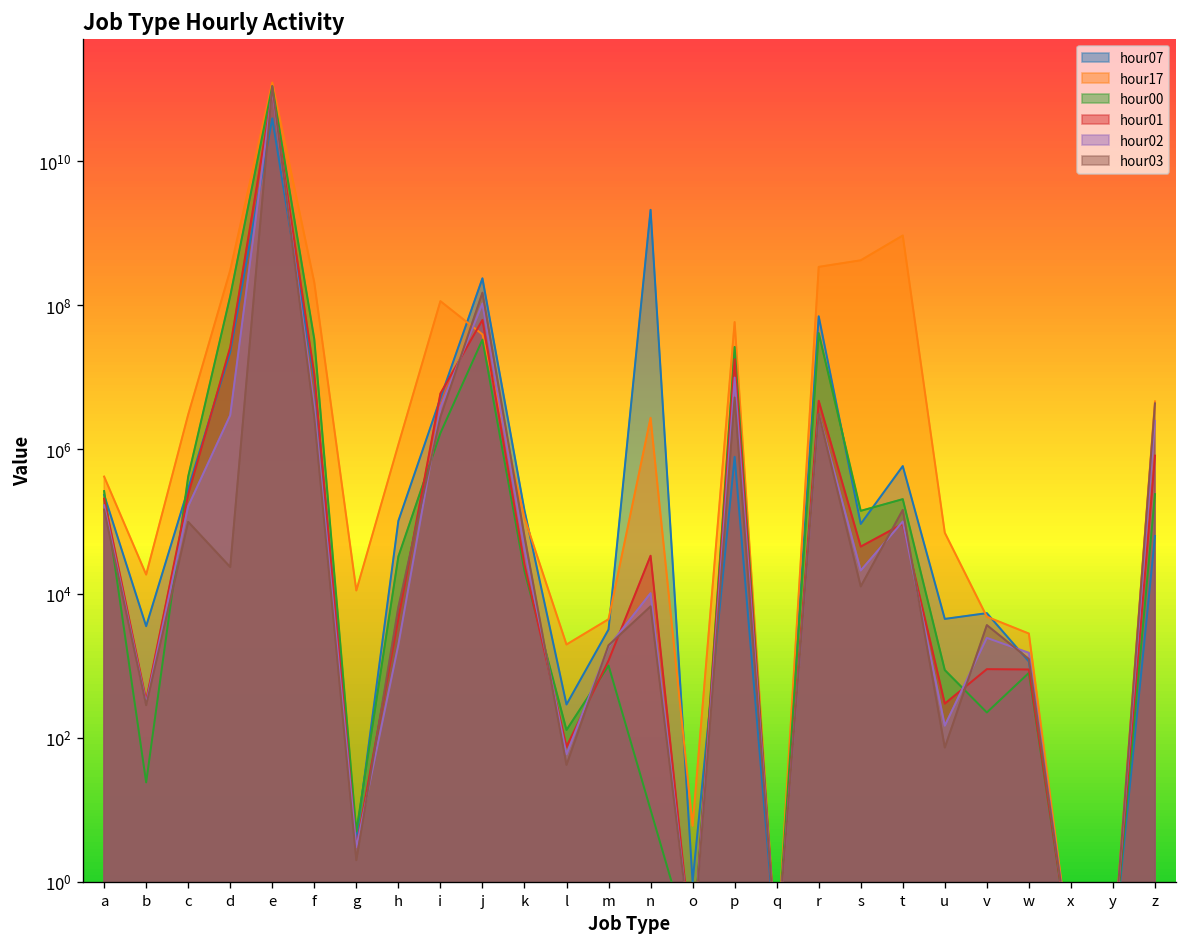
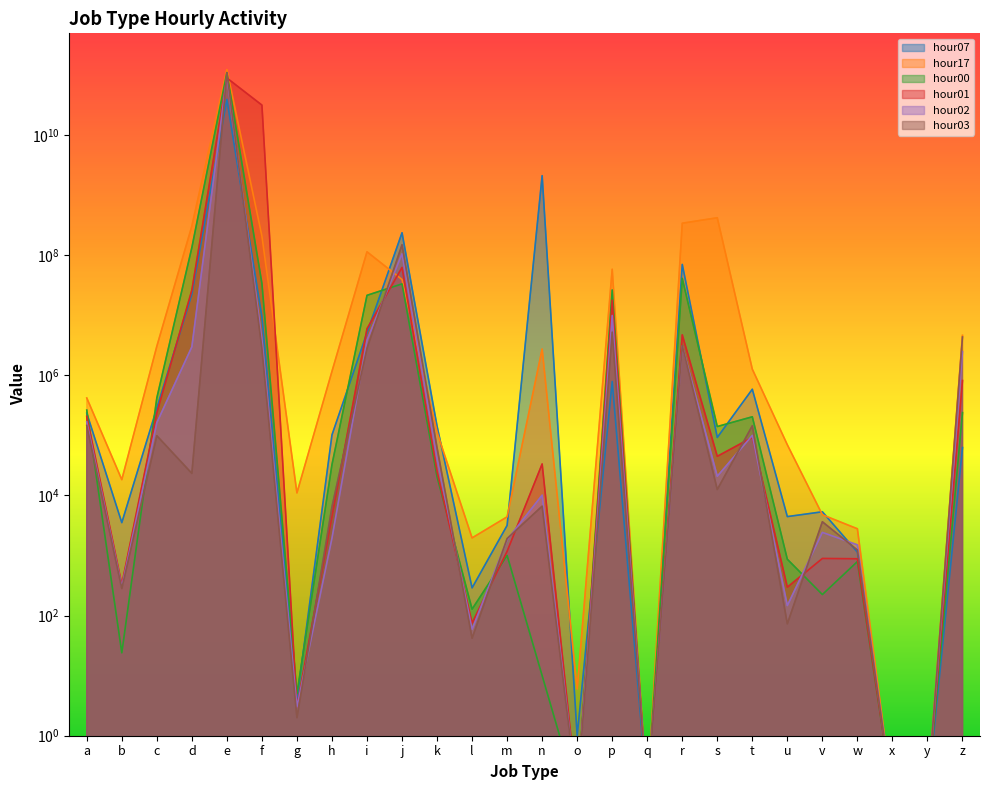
hour01, f: 11000000 -> 30000000000
hour00, i: 1700000 -> 21000000
hour17, t: 900000000 -> 1300000
